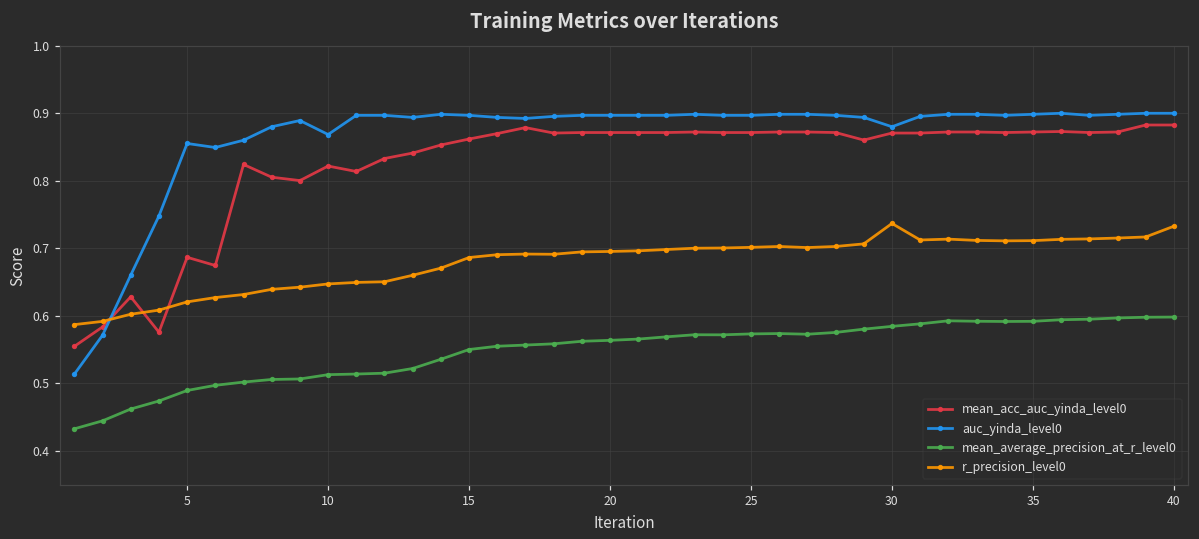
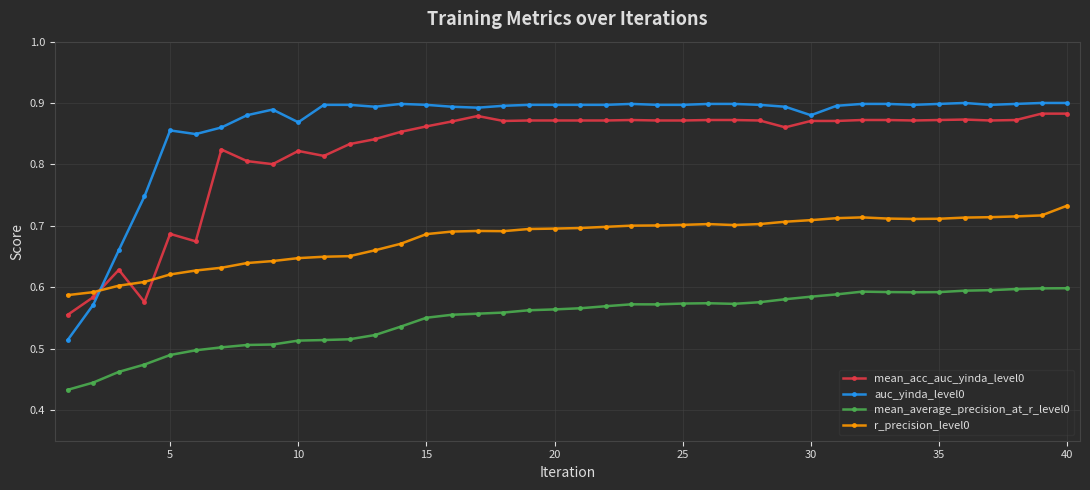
r_precision_level0, 30: 0.74 -> 0.71
